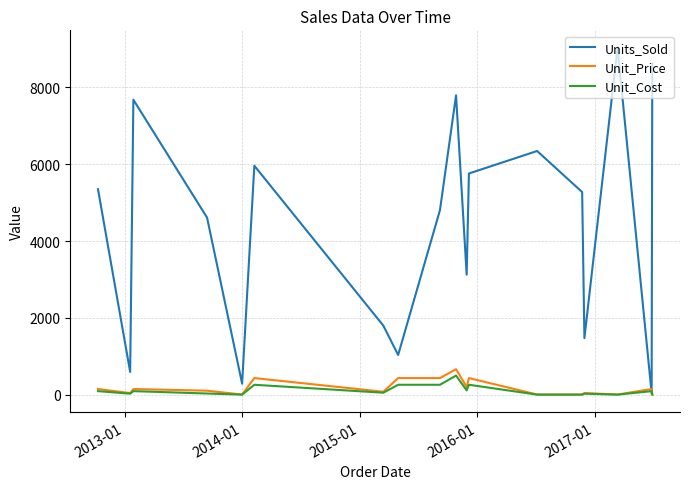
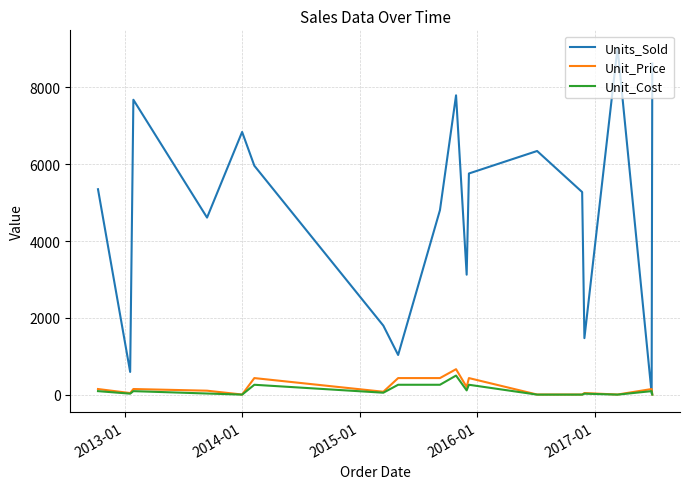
Units_Sold, 2014-01: 300 -> 6800
